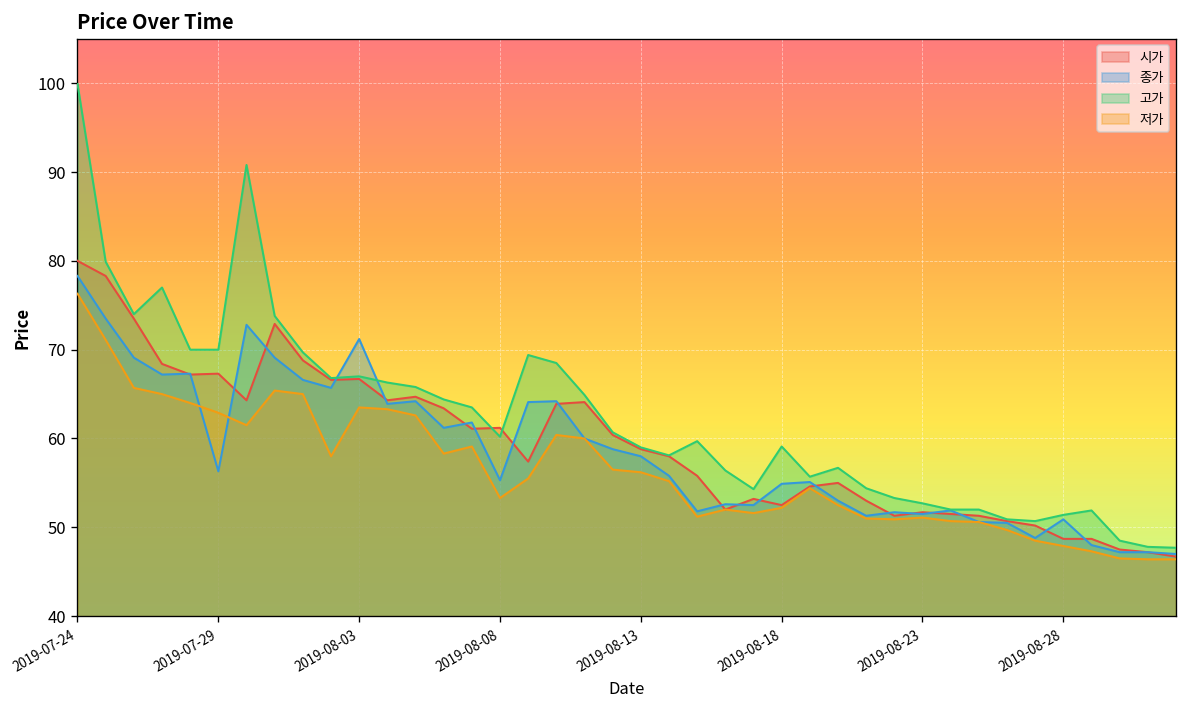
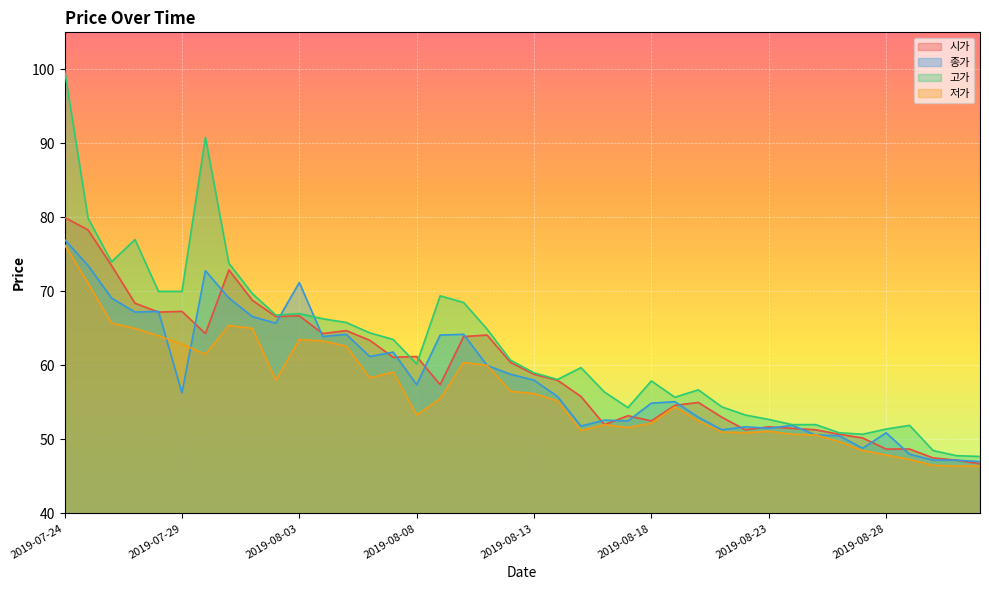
종가, 2019-07-24: 78 -> 77
종가, 2019-08-08: 55 -> 57
고가, 2019-08-18: 59 -> 58
